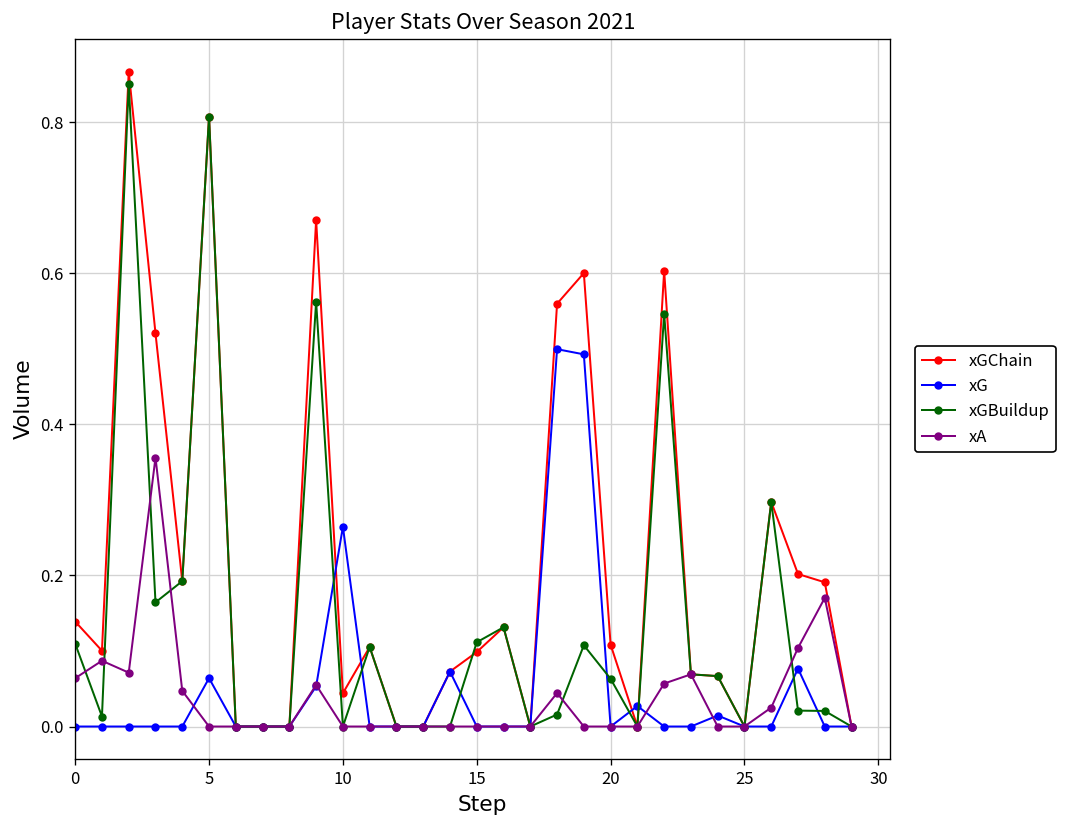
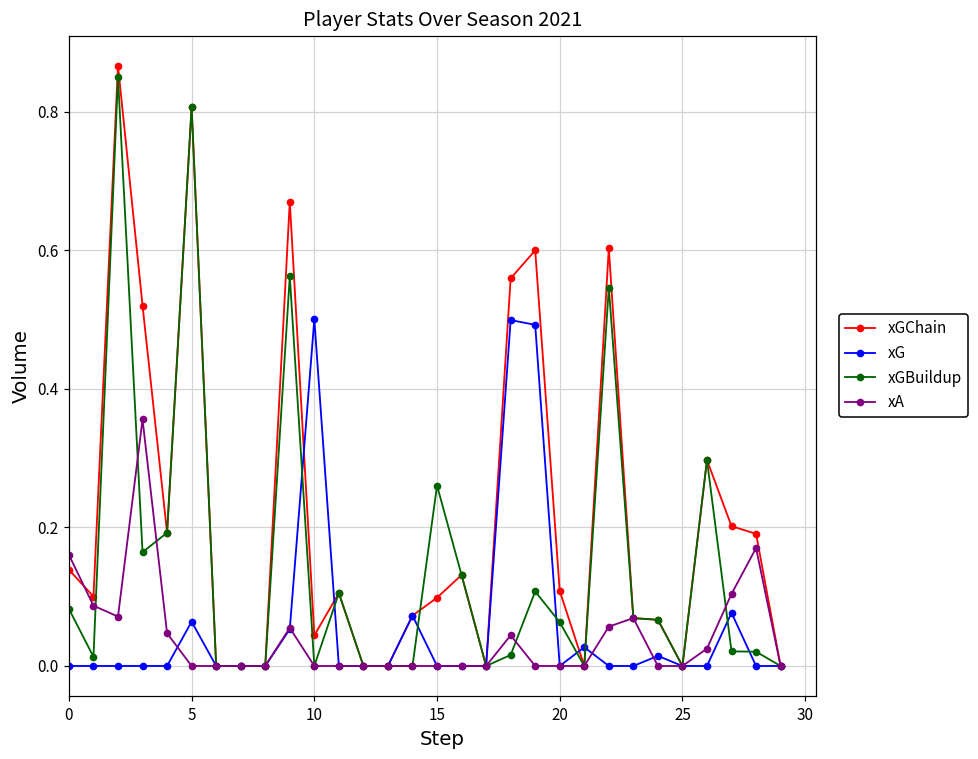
xGBuildup, 0: 0.11 -> 0.08
xA, 0: 0.06 -> 0.16
xG, 10: 0.26 -> 0.50
xGBuildup, 15: 0.11 -> 0.26
